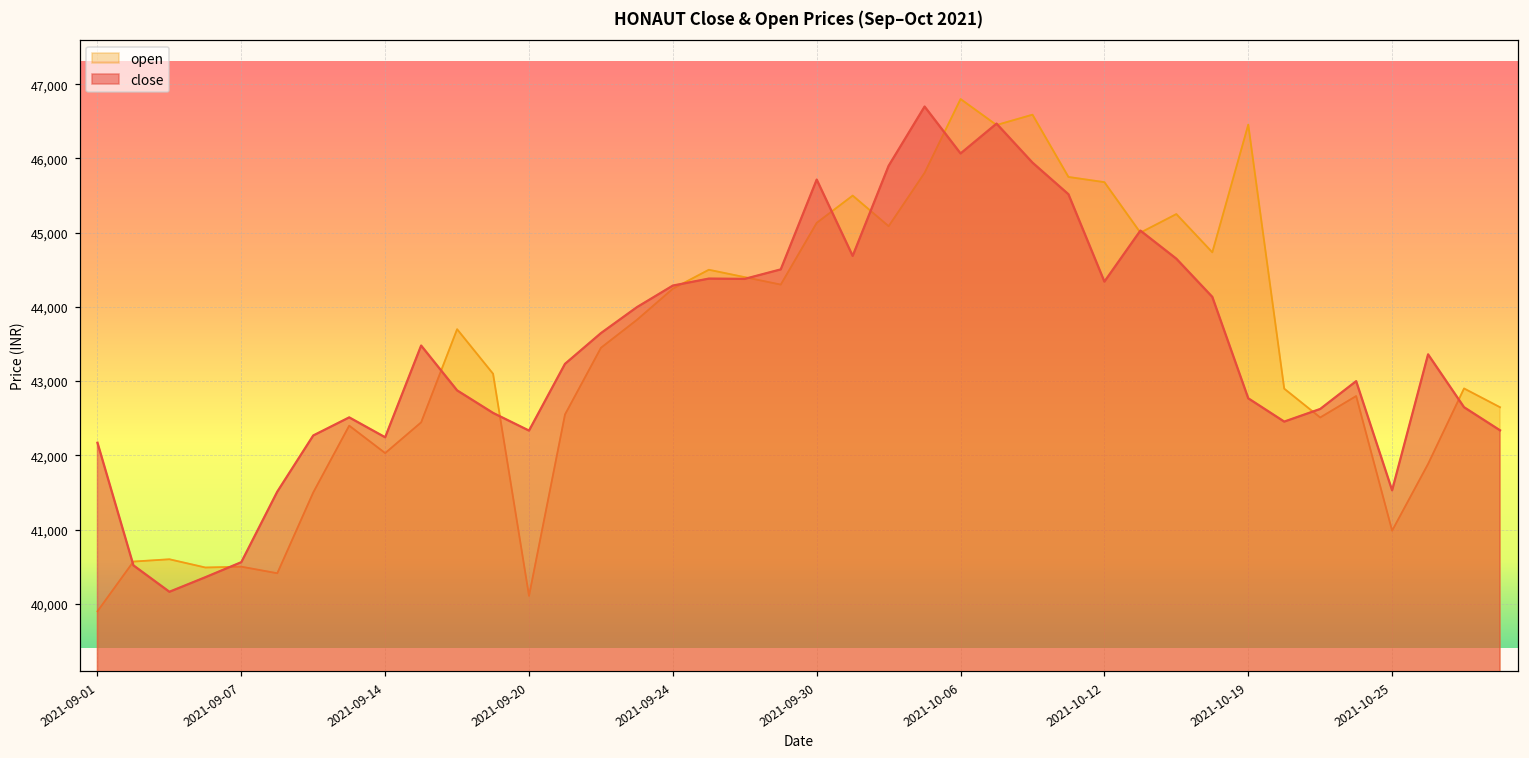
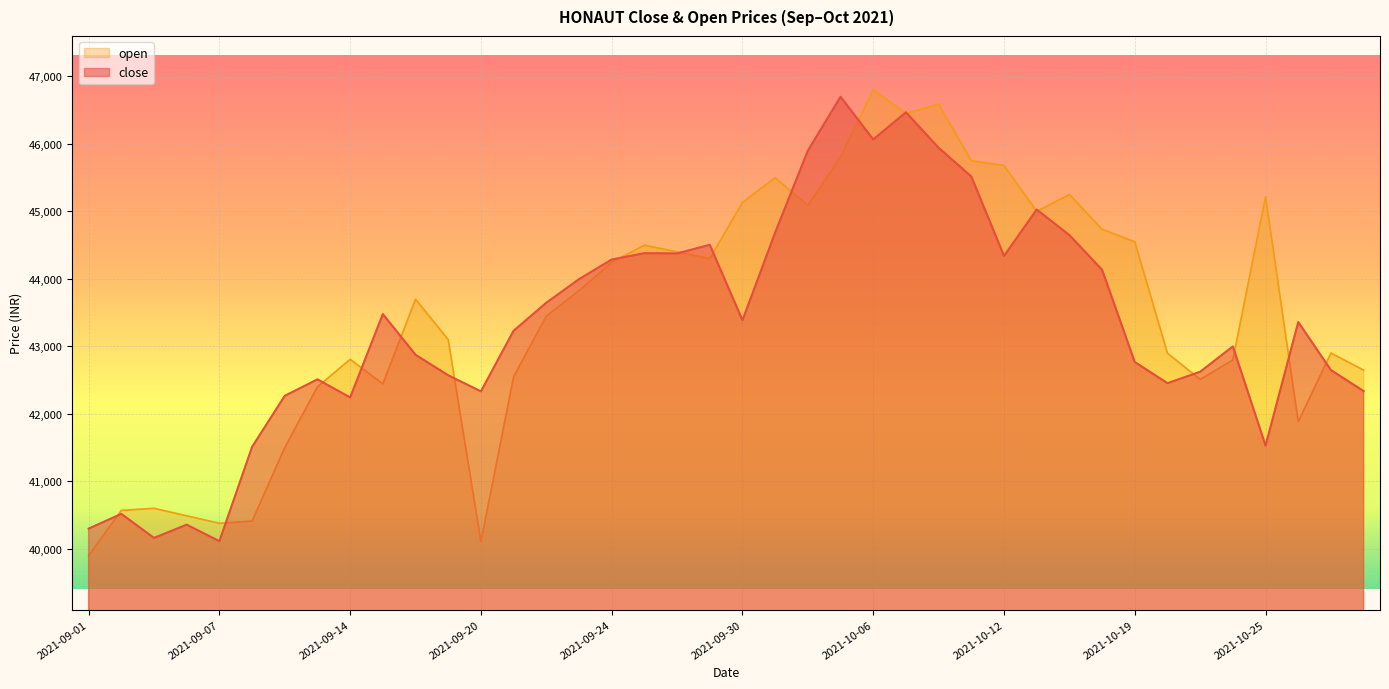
close, 2021-09-01: 42,200 -> 40,300
open, 2021-09-07: 40,500 -> 40,400
close, 2021-09-07: 40,600 -> 40,100
open, 2021-09-14: 42,000 -> 42,800
close, 2021-09-30: 45,700 -> 43,400
open, 2021-10-19: 46,500 -> 44,500
open, 2021-10-25: 41,000 -> 45,200
